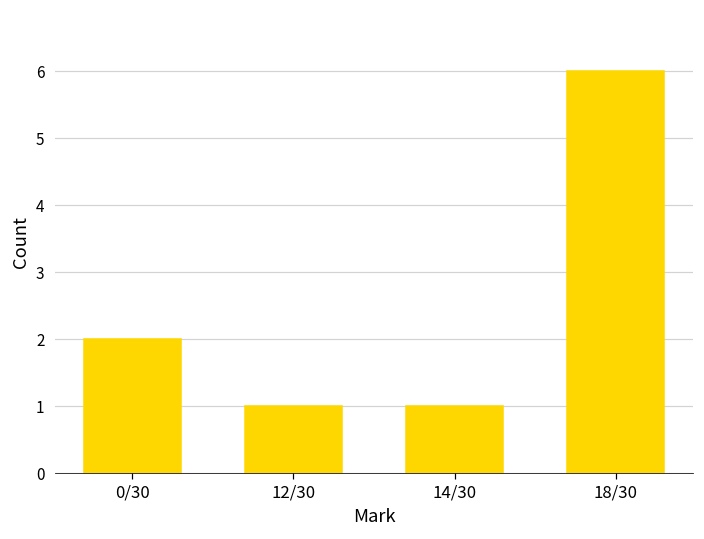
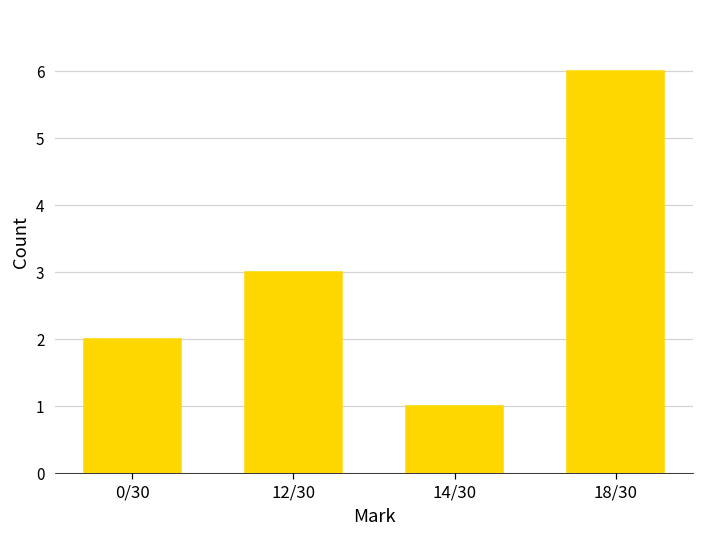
12/30: 1 -> 3
